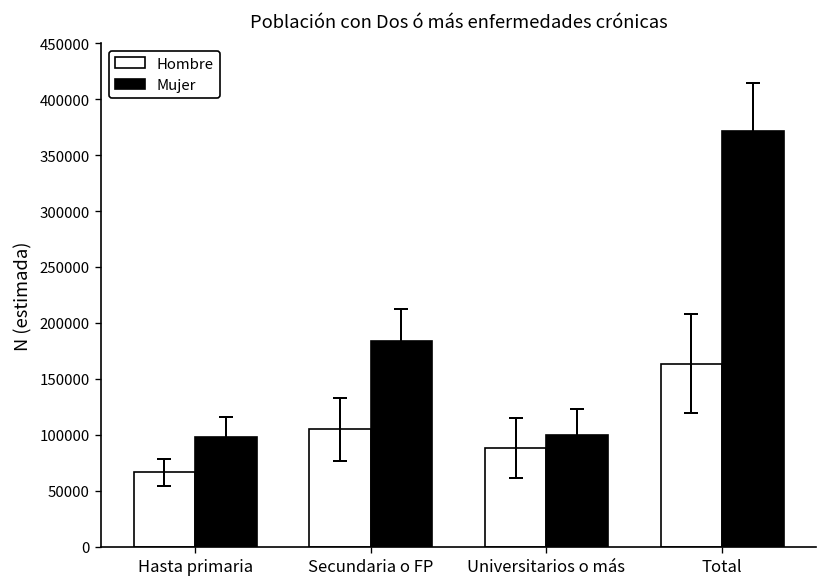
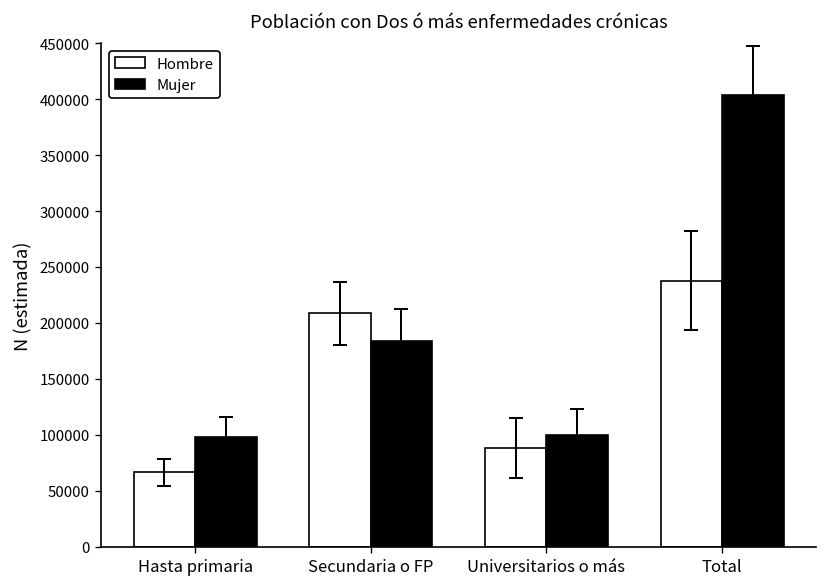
Hombre, Secundaria o FP: 100000 -> 210000
Hombre, Total: 160000 -> 240000
Mujer, Total: 370000 -> 400000
